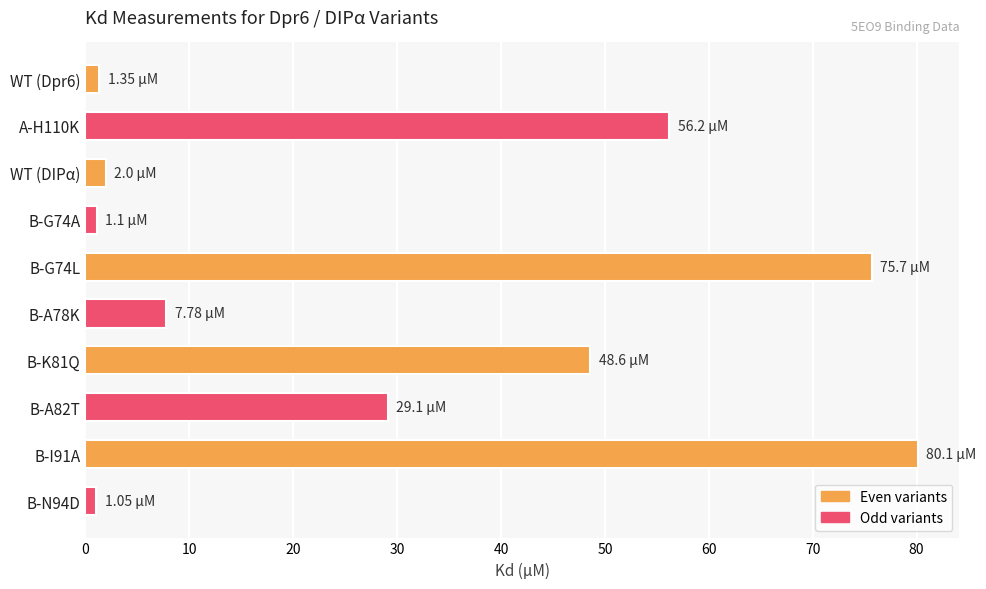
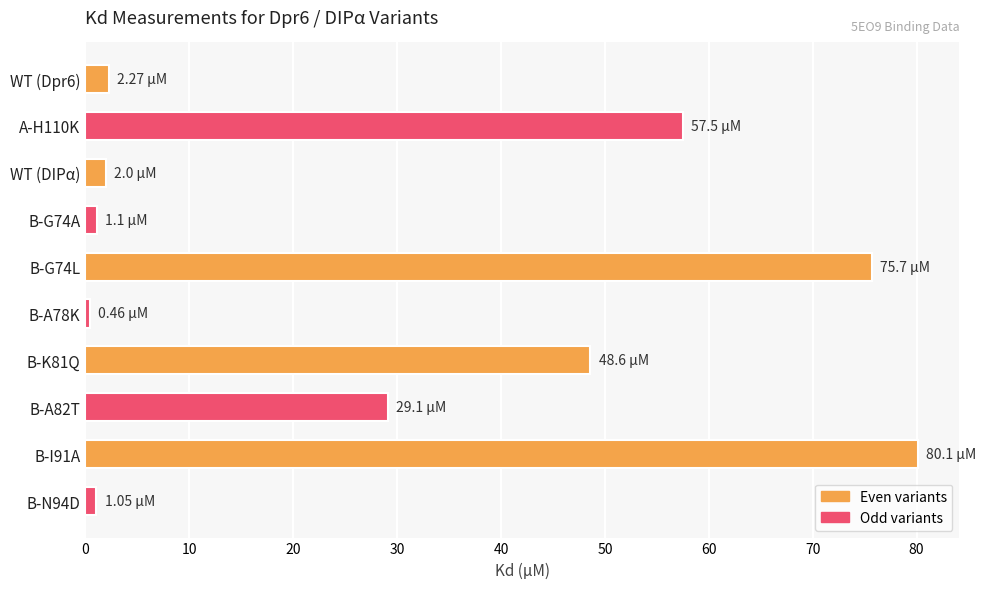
WT (Dpr6): 1.35 -> 2.27
A-H110K: 56.2 -> 57.5
B-A78K: 7.78 -> 0.46
